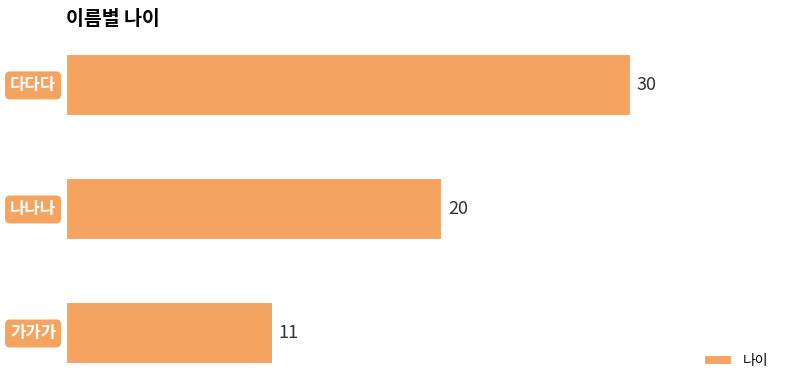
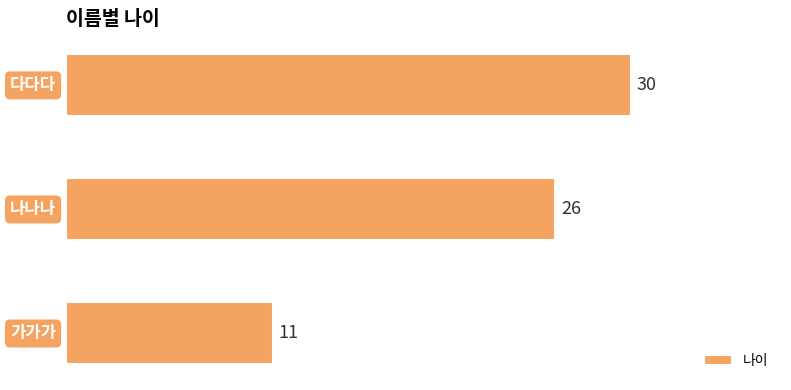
나나나: 20 -> 26
